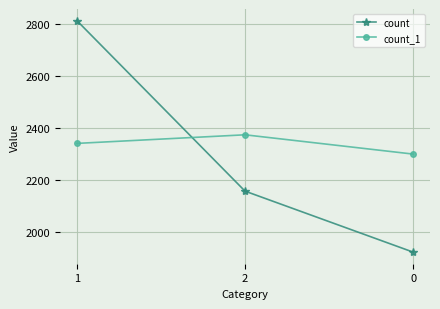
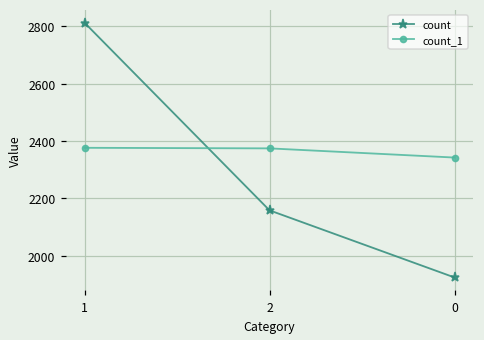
count_1, 1: 2340 -> 2380
count_1, 0: 2300 -> 2340
